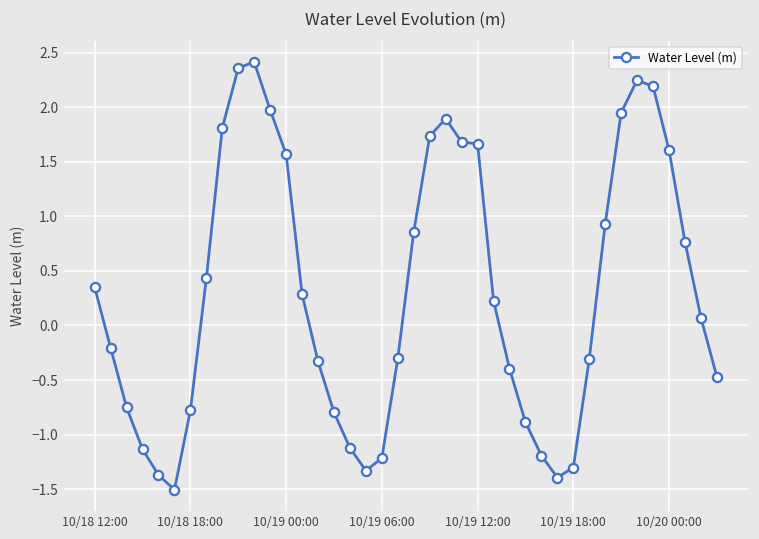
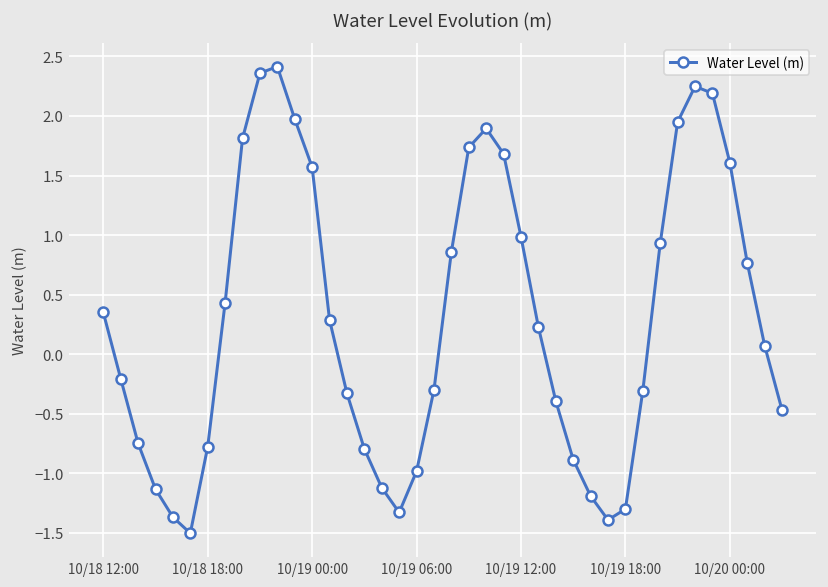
10/19 06:00: -1.2 -> -1.0
10/19 12:00: 1.7 -> 1.0
